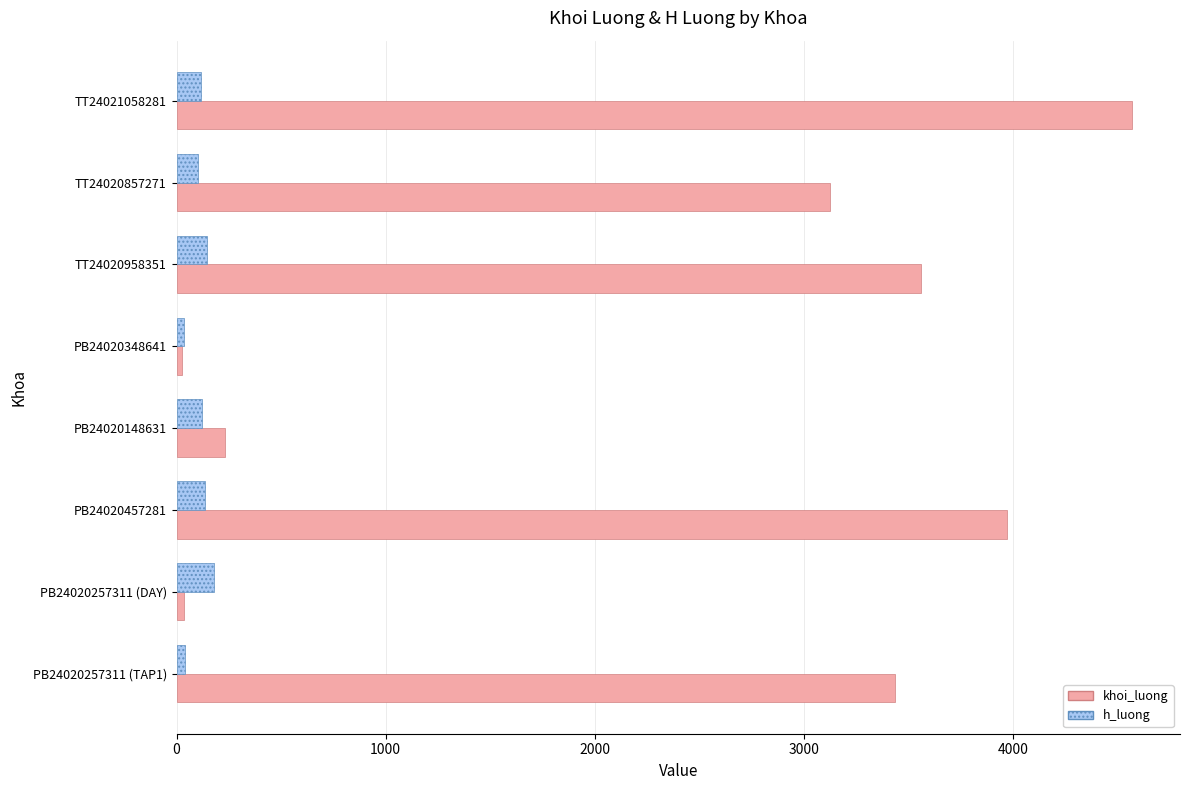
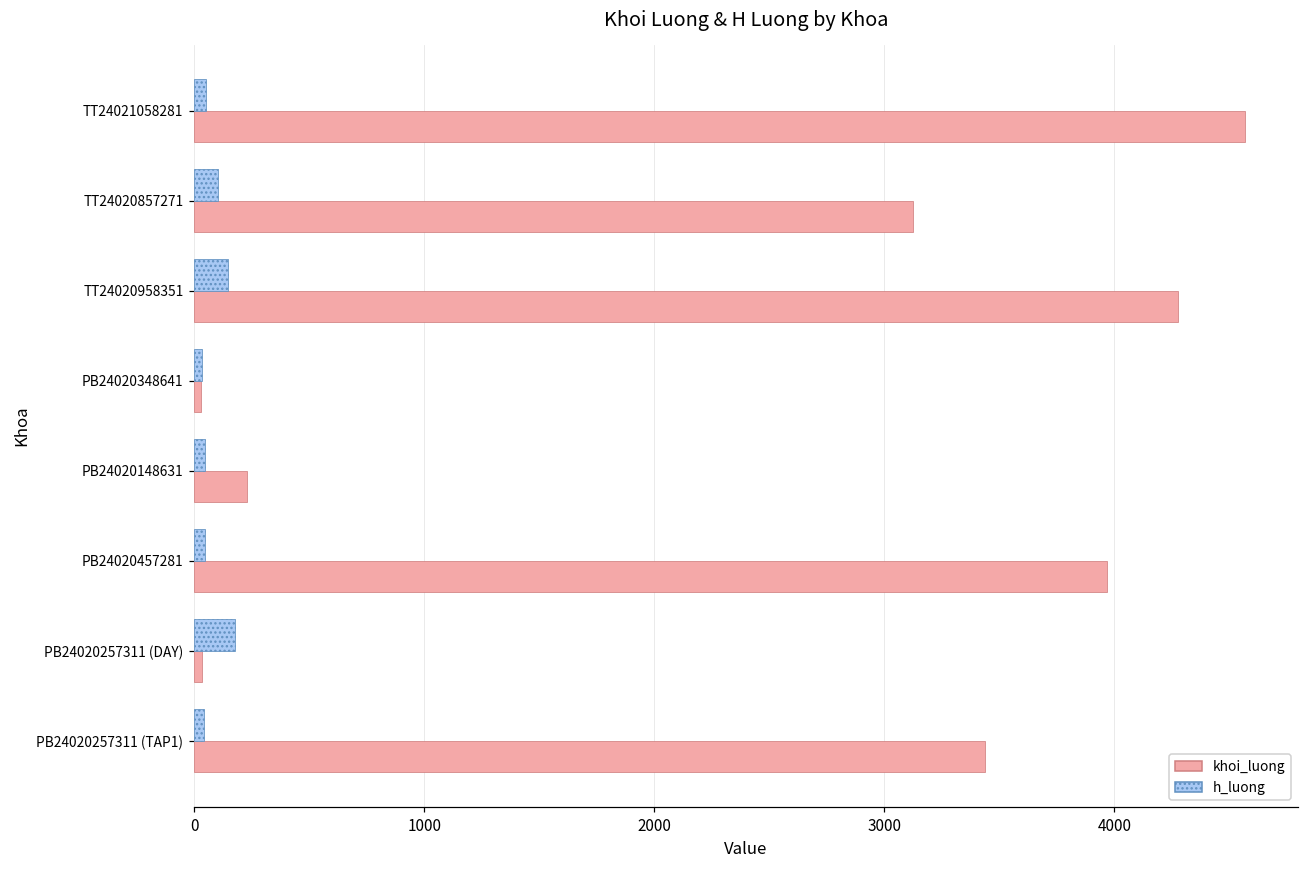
h_luong, TT24021058281: 120 -> 50
khoi_luong, TT24020958351: 3560 -> 4280
h_luong, PB24020148631: 120 -> 50
h_luong, PB24020457281: 140 -> 50
